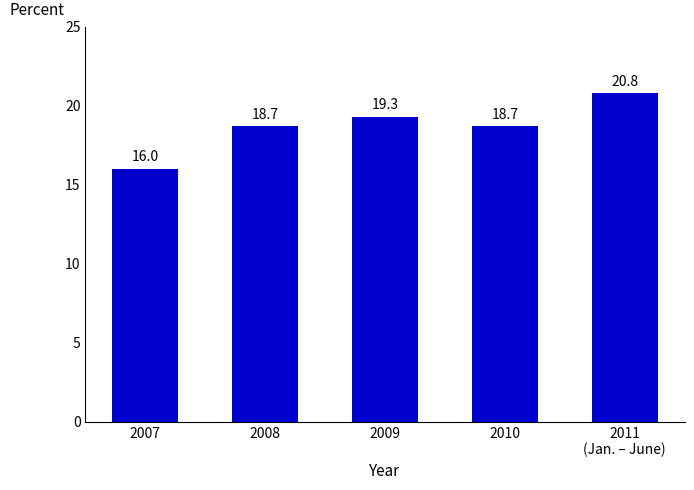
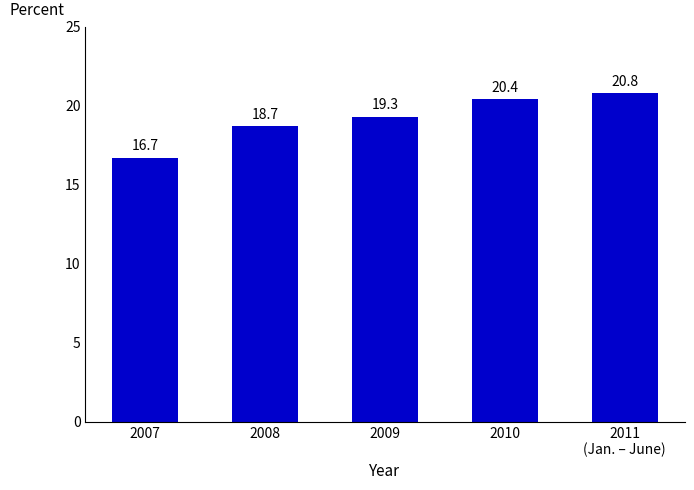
2007: 16.0 -> 16.7
2010: 18.7 -> 20.4
